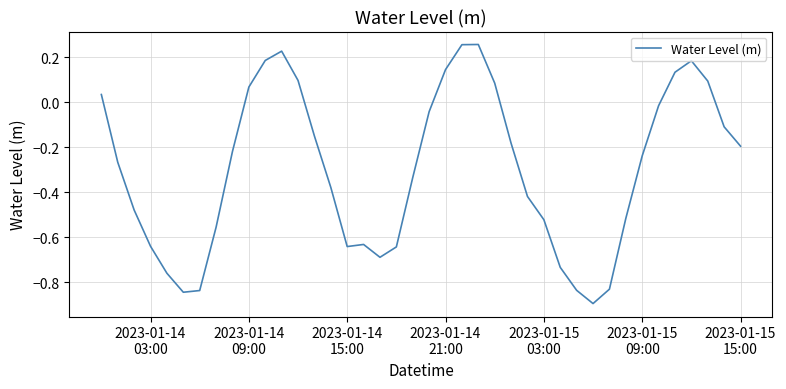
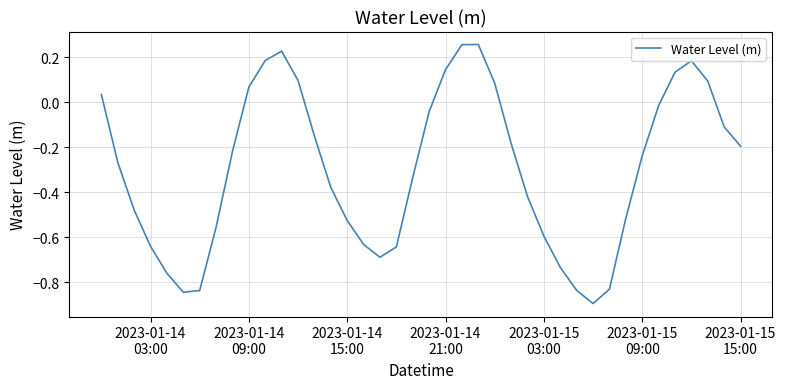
2023-01-14 15:00: -0.64 -> -0.53
2023-01-15 03:00: -0.52 -> -0.60
